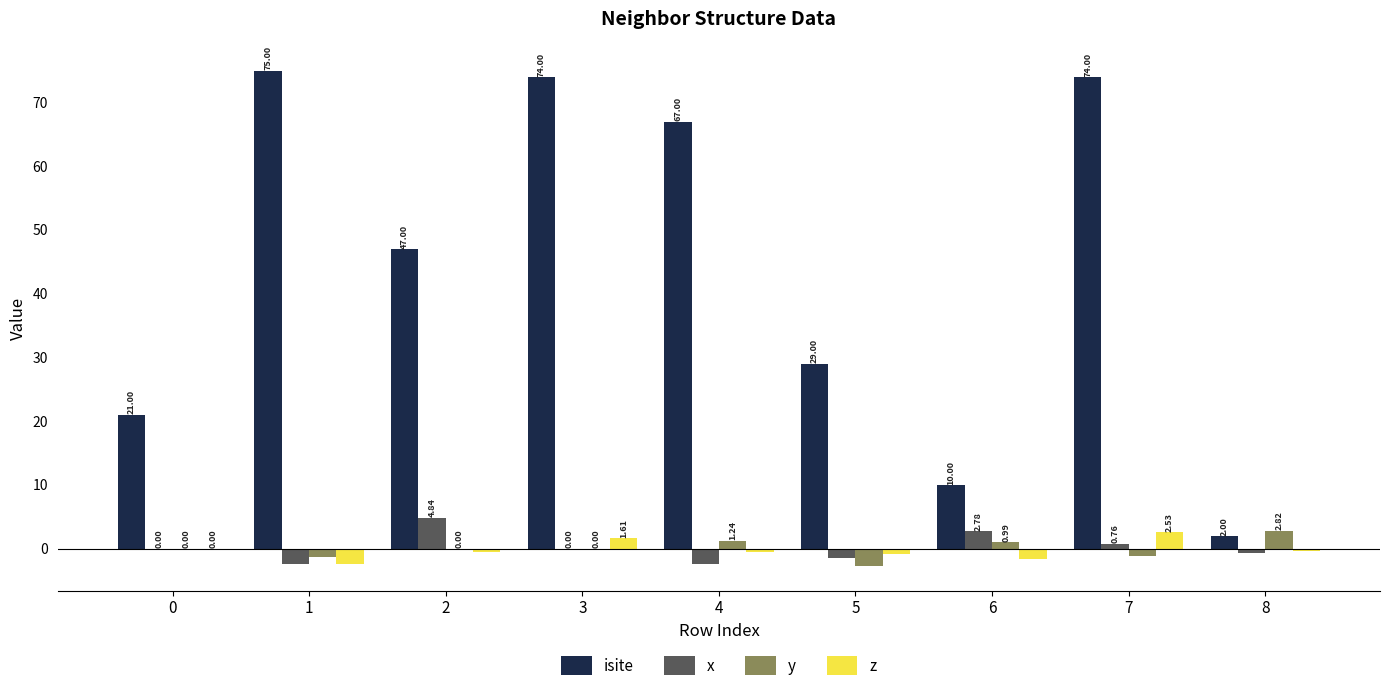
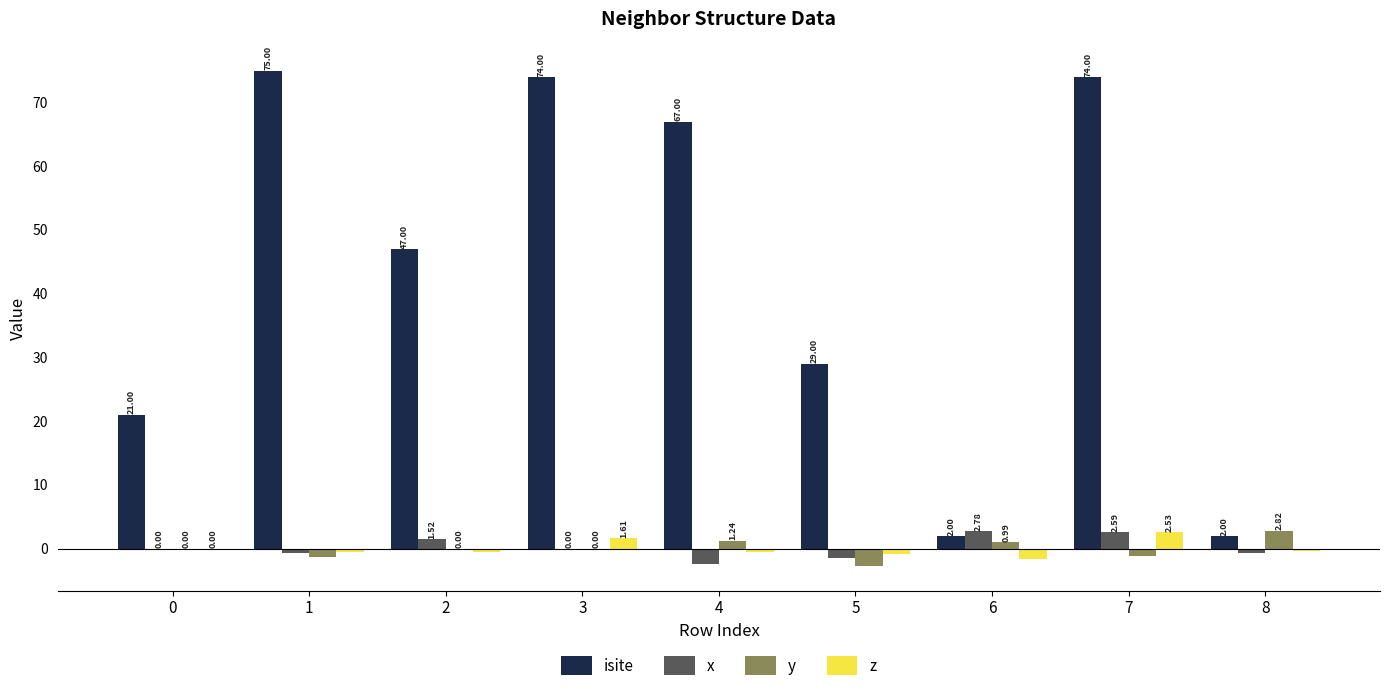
x, 1: -2 -> -1
z, 1: -2 -> 0
x, 2: 4.84 -> 1.52
isite, 6: 10.00 -> 2.00
x, 7: 0.76 -> 2.59
